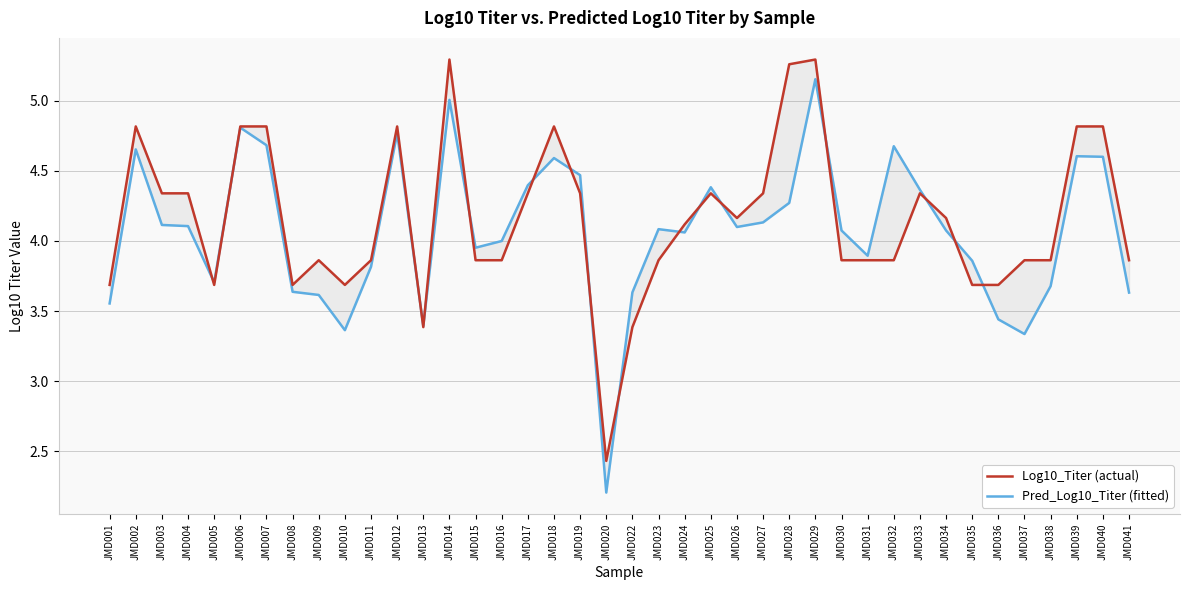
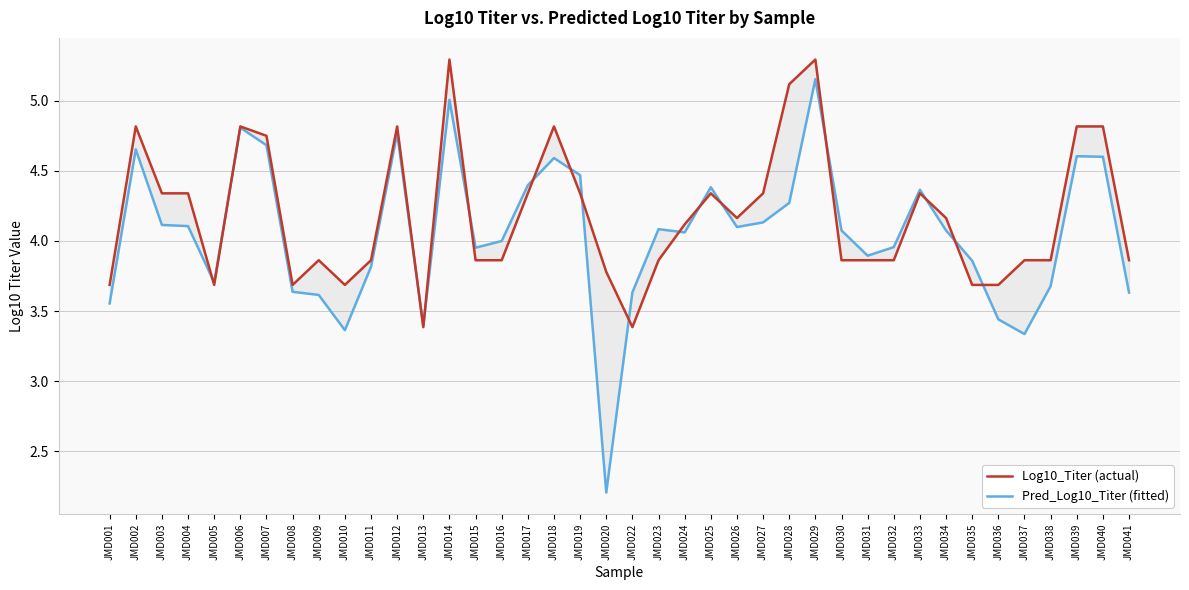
Log10_Titer (actual), JMD007: 4.82 -> 4.75
Log10_Titer (actual), JMD020: 2.43 -> 3.78
Log10_Titer (actual), JMD028: 5.26 -> 5.12
Pred_Log10_Titer (fitted), JMD032: 4.68 -> 3.96
